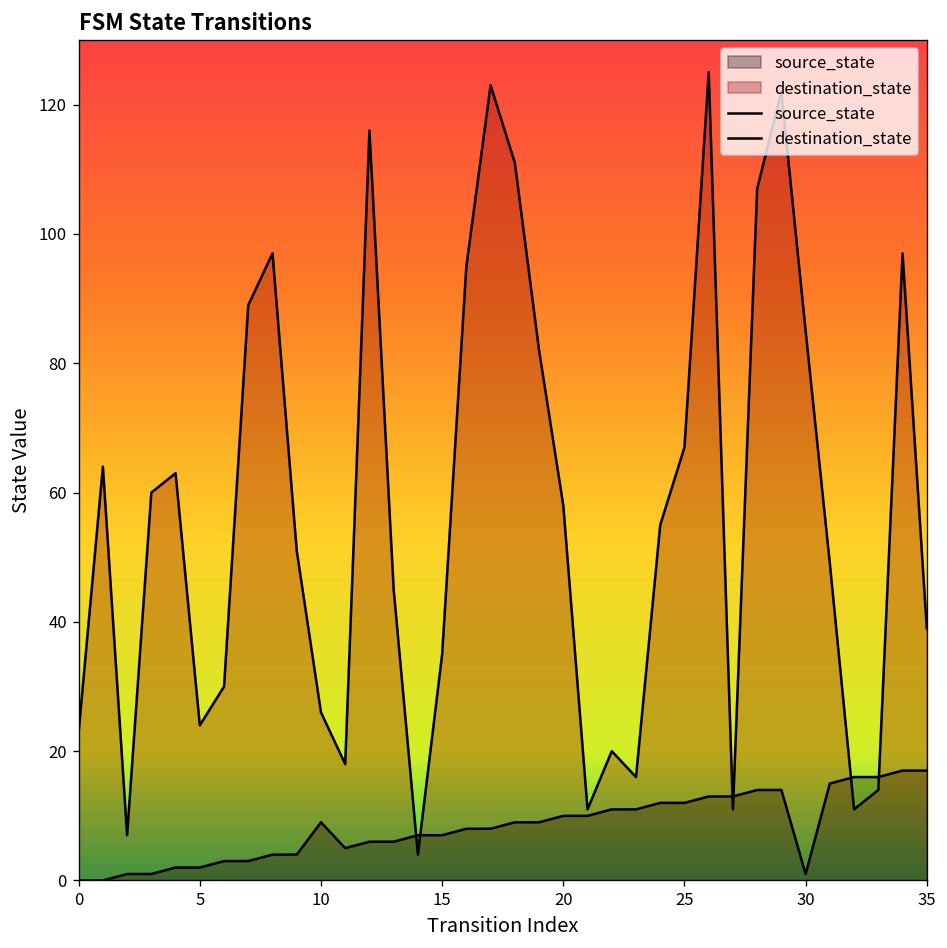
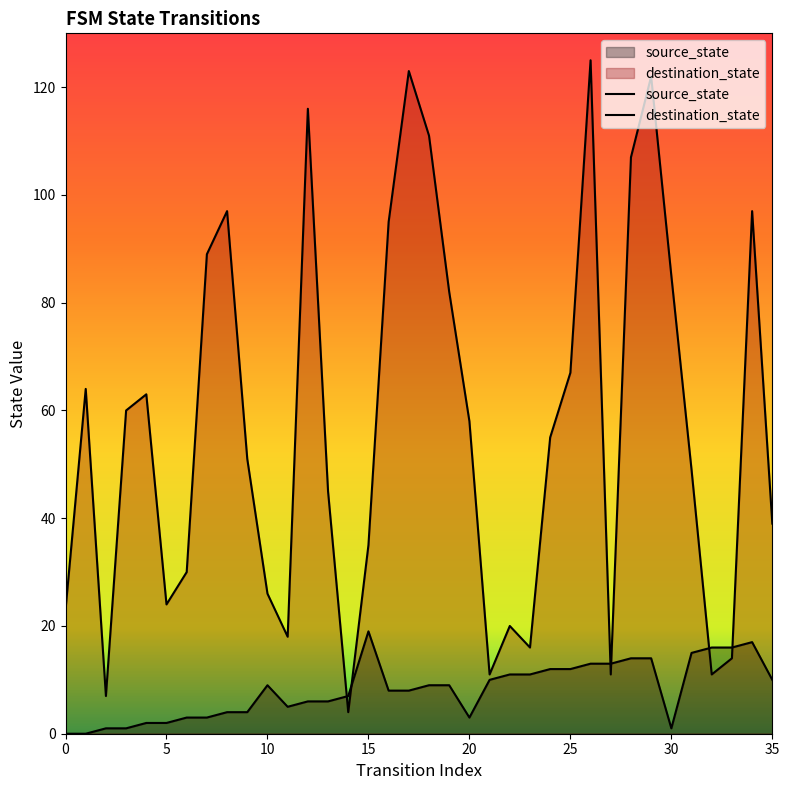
source_state, 15: 7 -> 19
source_state, 20: 10 -> 3
source_state, 35: 17 -> 10
